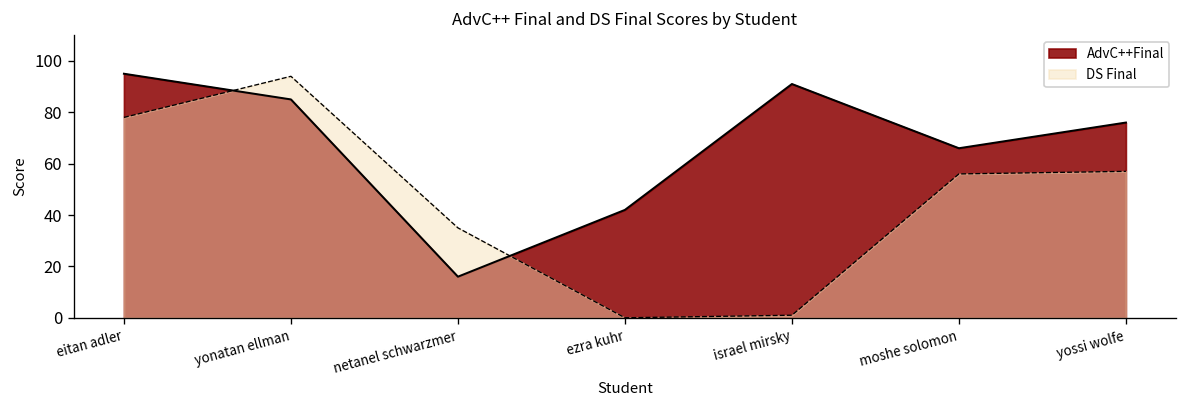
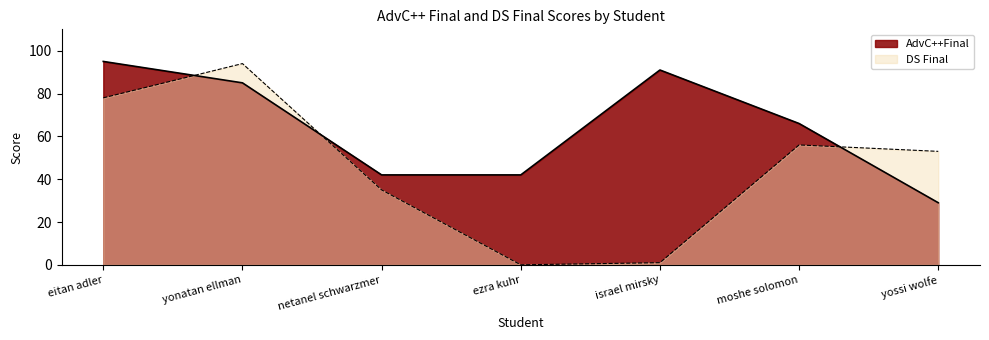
AdvC++Final, netanel schwarzmer: 16 -> 42
AdvC++Final, yossi wolfe: 76 -> 29
DS Final, yossi wolfe: 57 -> 53
